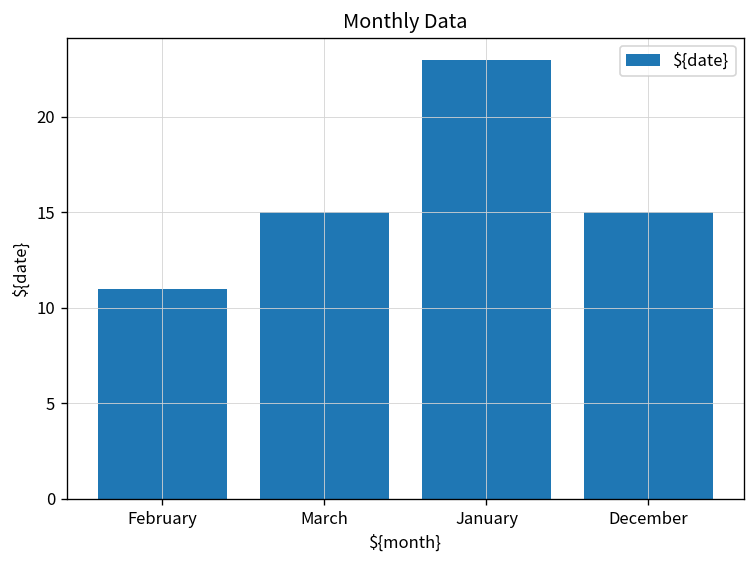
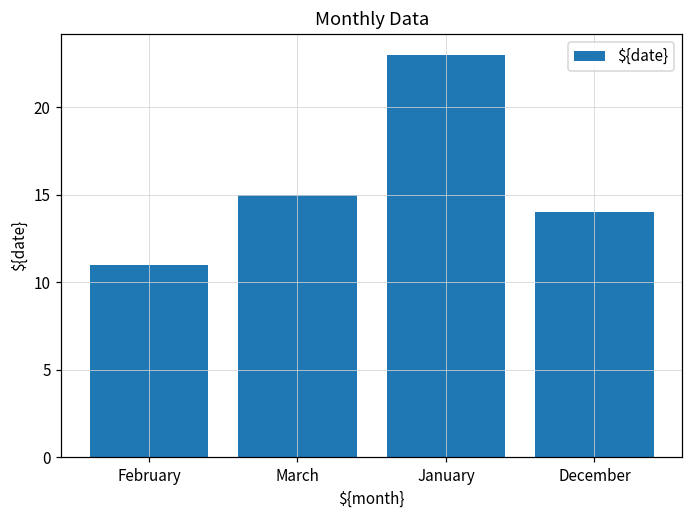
December: 15 -> 14
